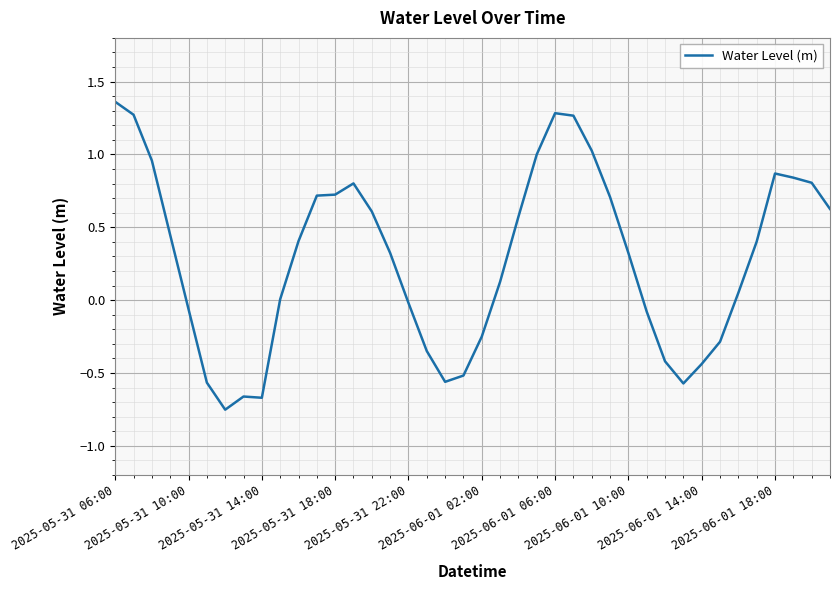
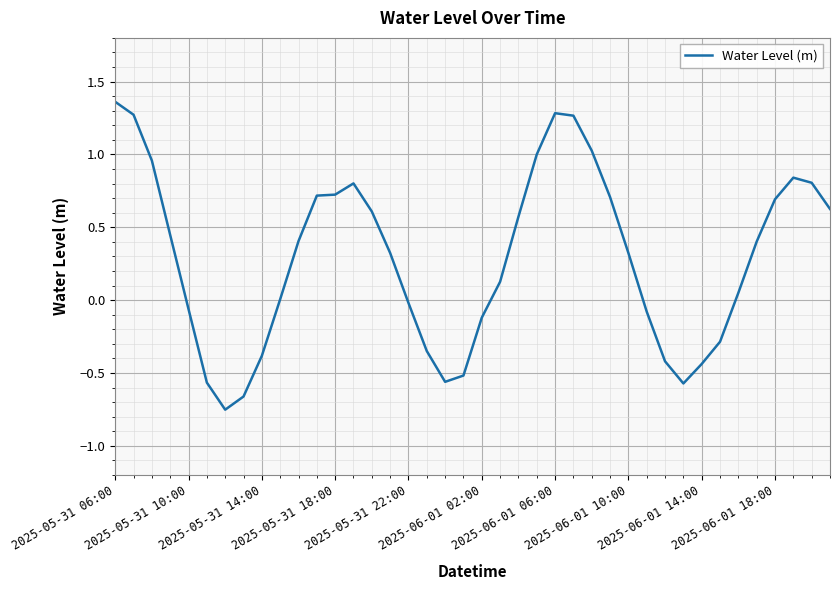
2025-05-31 14:00: -0.67 -> -0.38
2025-06-01 02:00: -0.25 -> -0.12
2025-06-01 18:00: 0.87 -> 0.69
